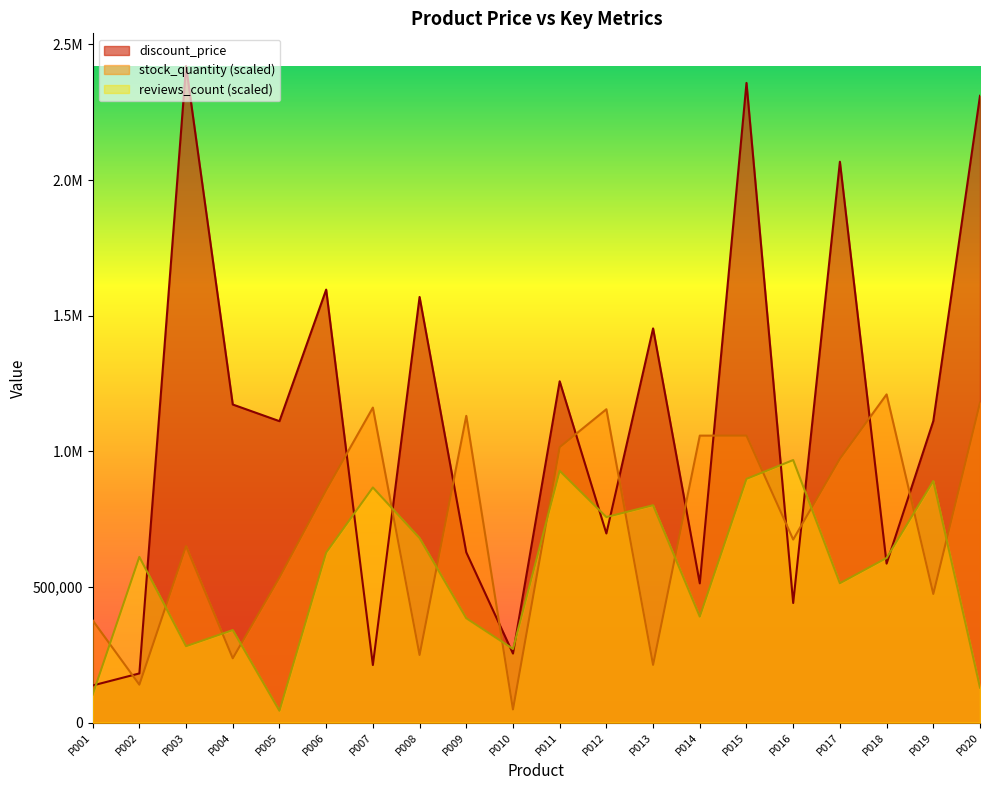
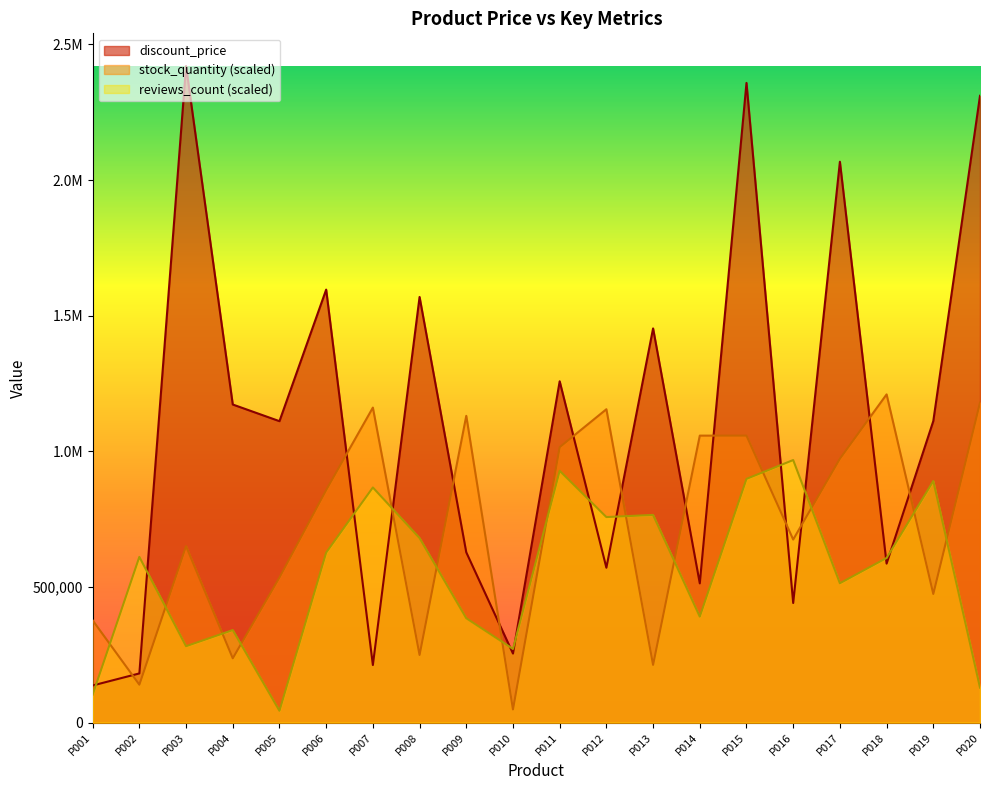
discount_price, P012: 700,000 -> 570,000
reviews_count (scaled), P013: 800,000 -> 770,000
